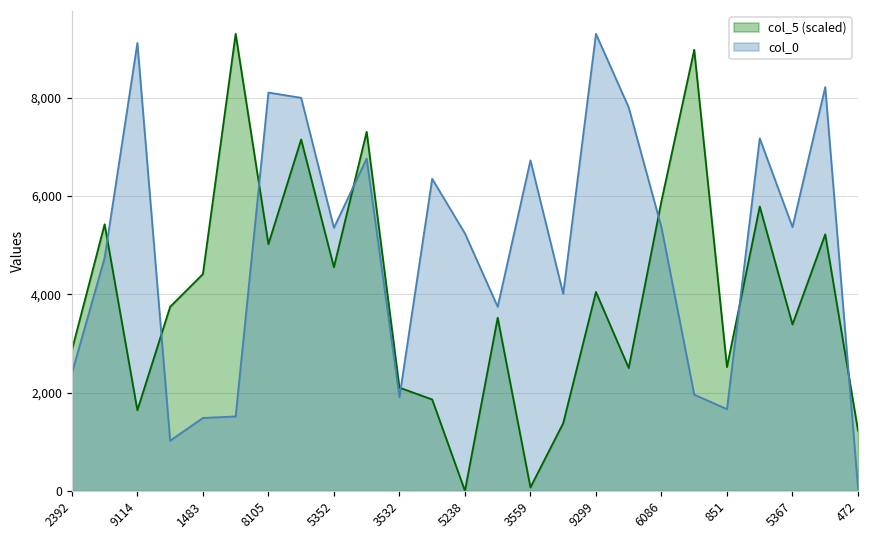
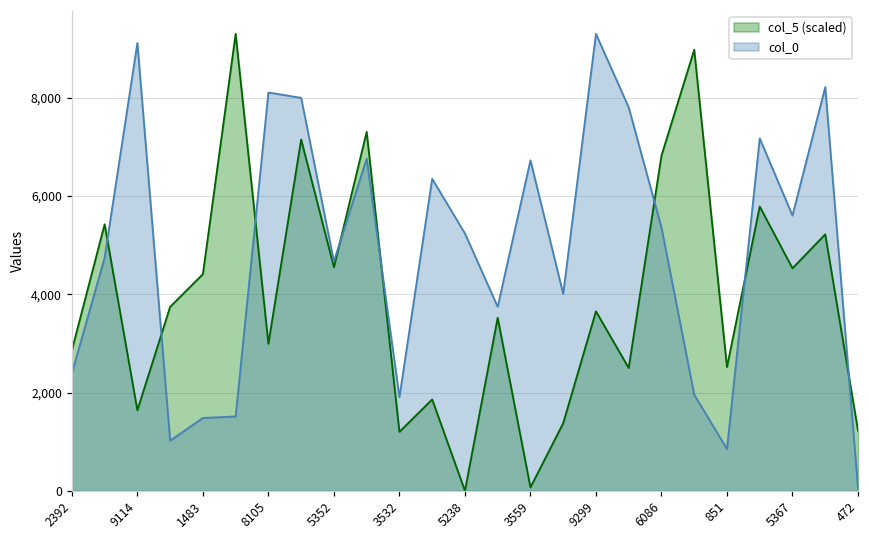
col_5 (scaled), 8105: 5,000 -> 3,000
col_0, 5352: 5,400 -> 4,700
col_5 (scaled), 3532: 2,100 -> 1,200
col_5 (scaled), 9299: 4,000 -> 3,700
col_5 (scaled), 6086: 5,900 -> 6,800
col_0, 851: 1,700 -> 900
col_5 (scaled), 5367: 3,400 -> 4,500
col_0, 5367: 5,400 -> 5,600
